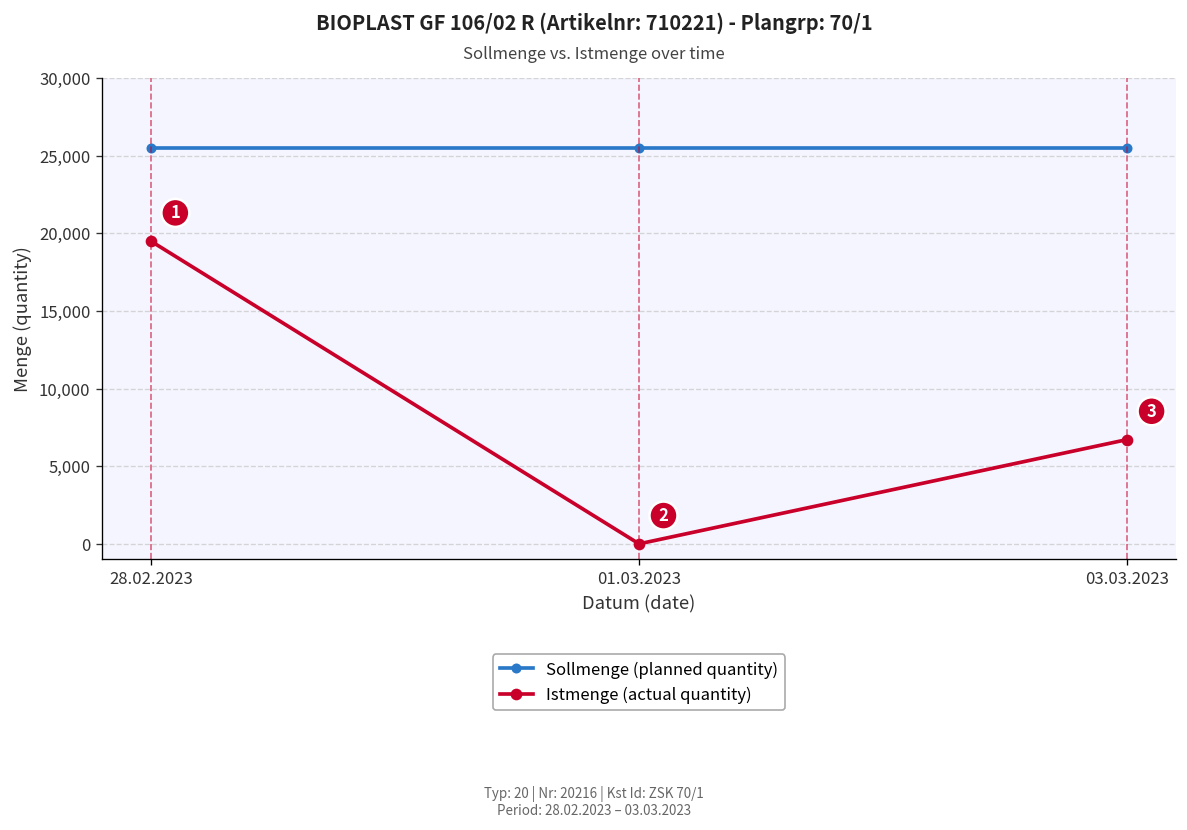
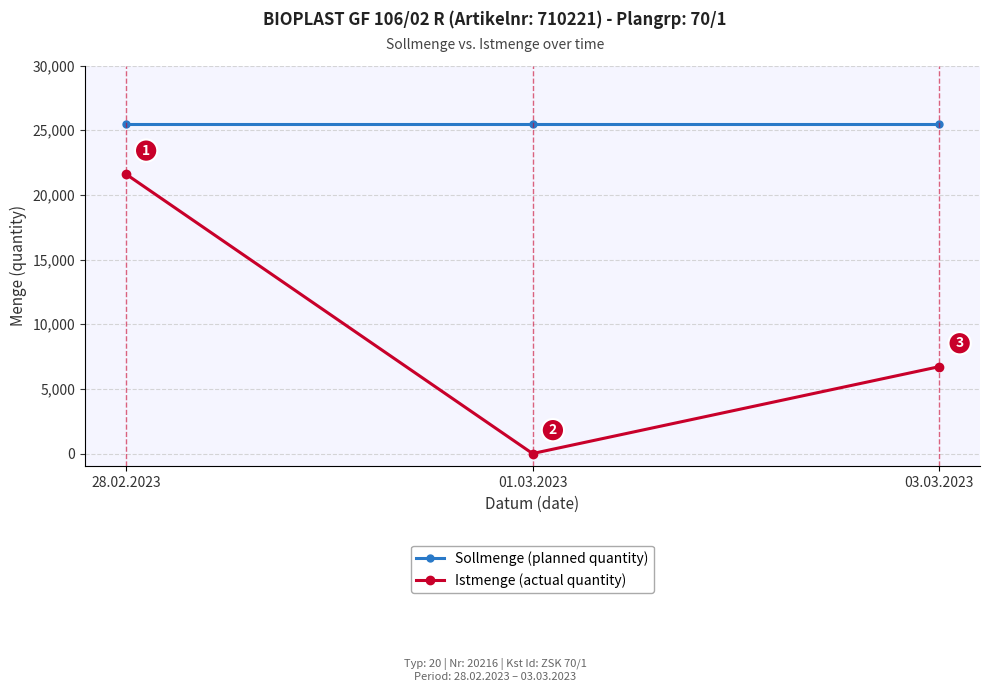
Istmenge (actual quantity), 28.02.2023: 19,500 -> 21,600
